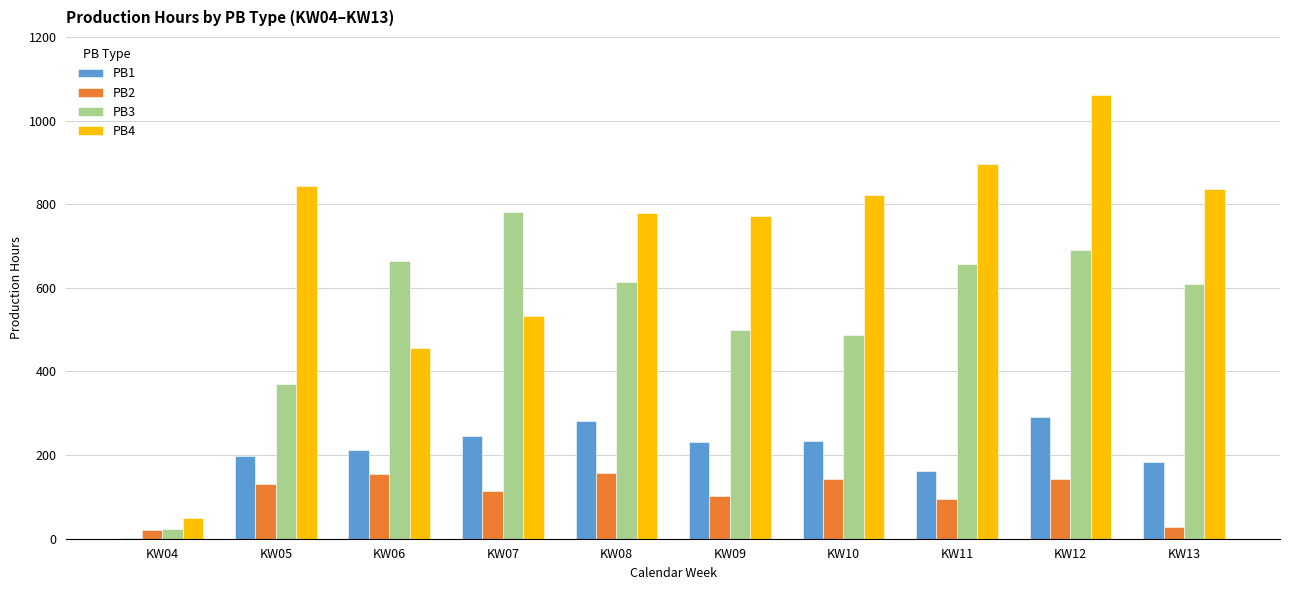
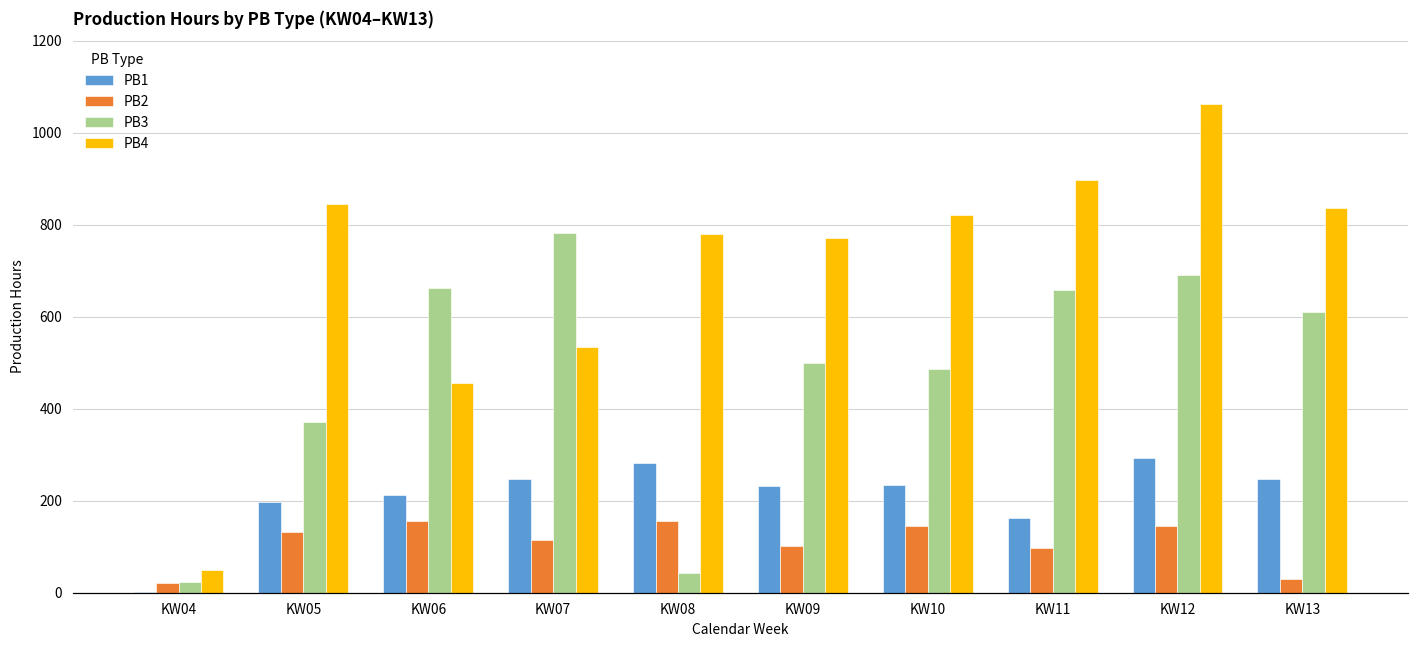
PB3, KW08: 610 -> 40
PB1, KW13: 180 -> 250
